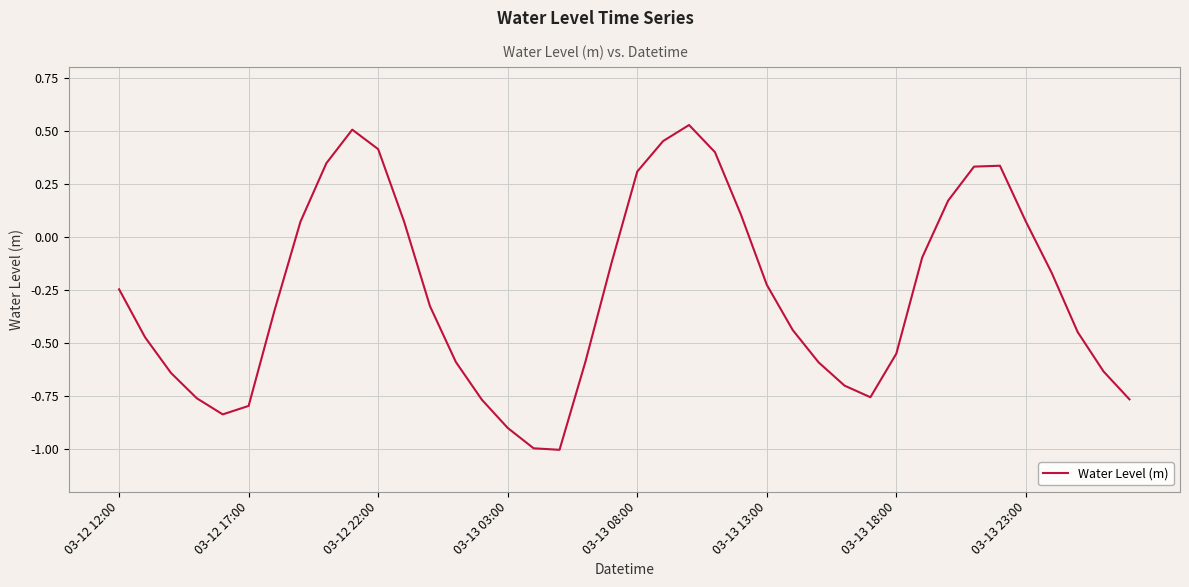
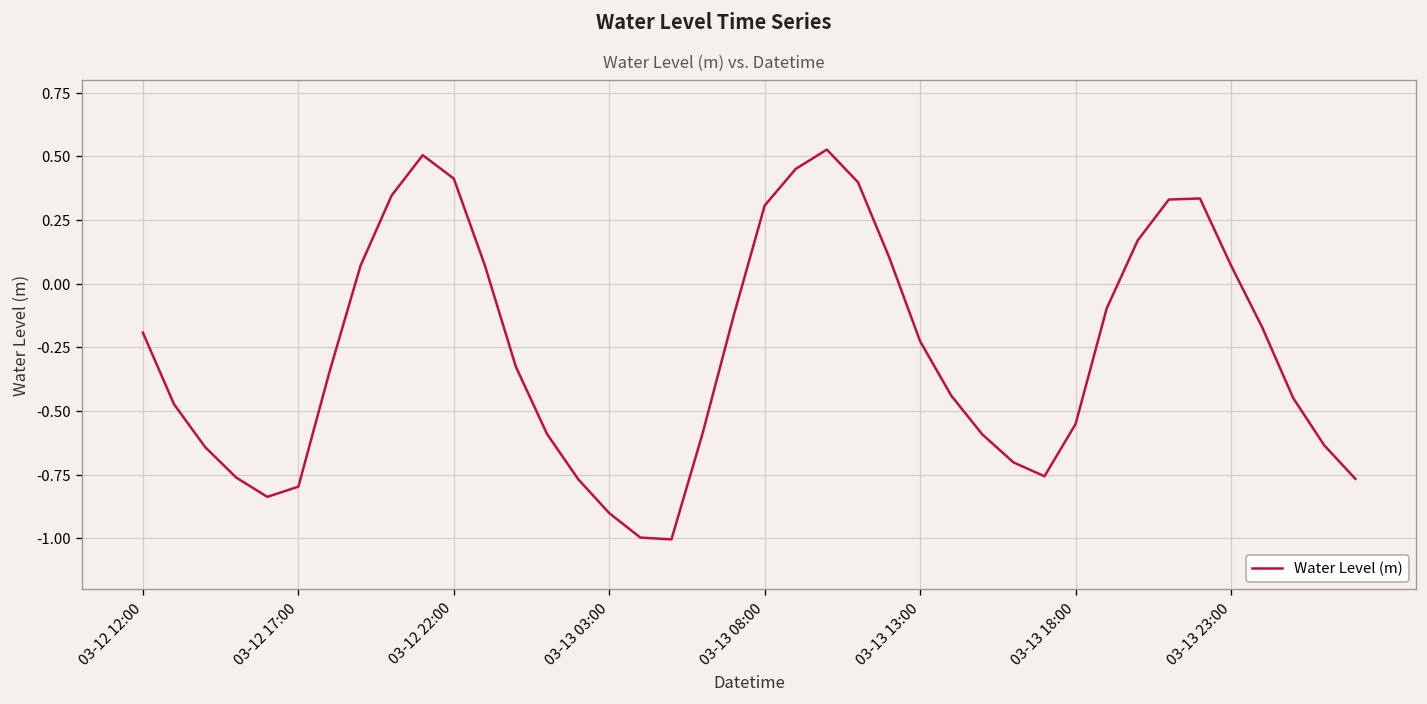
03-12 12:00: -0.25 -> -0.19
